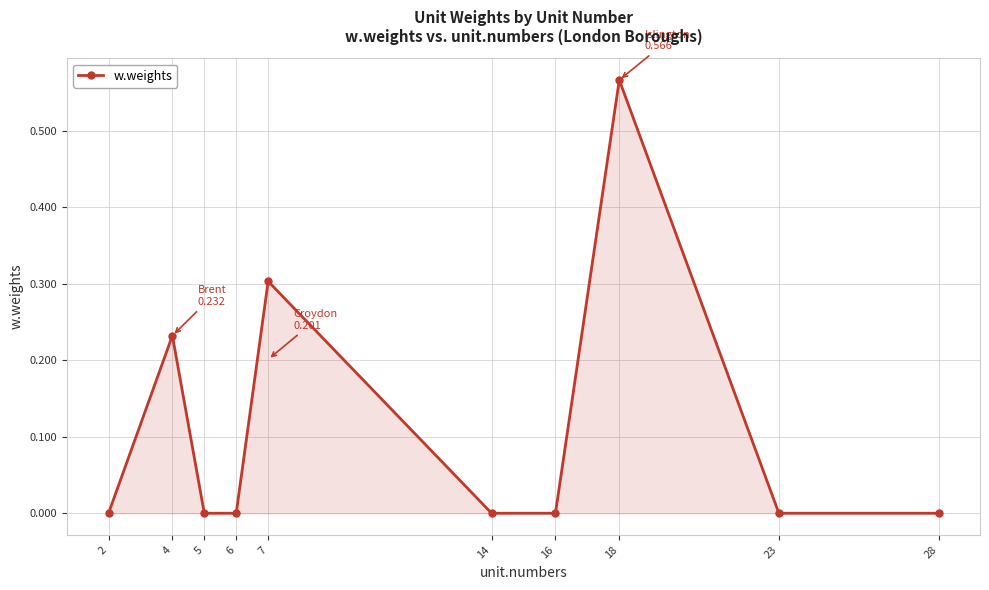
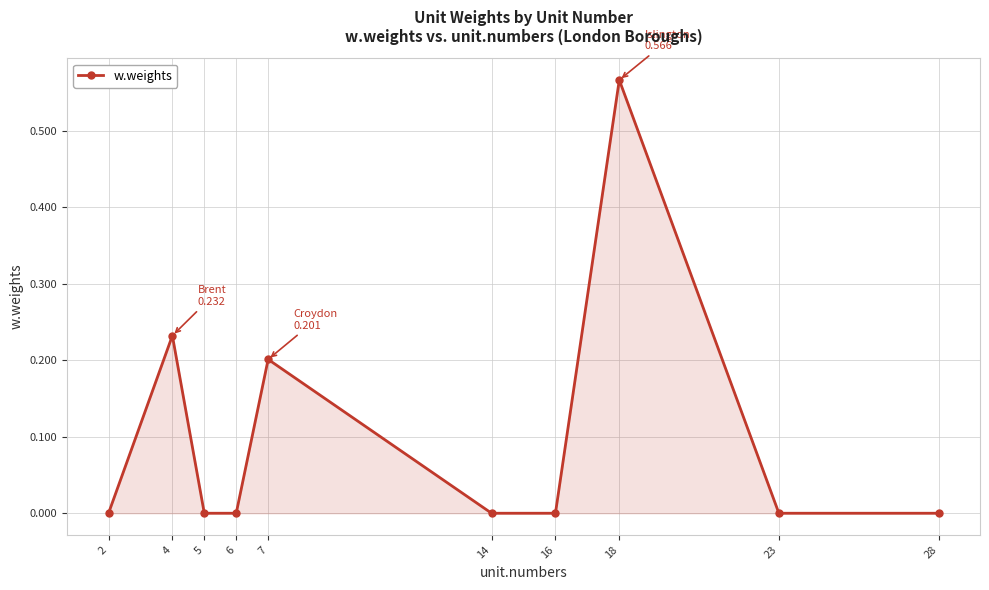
7: 0.30 -> 0.20
